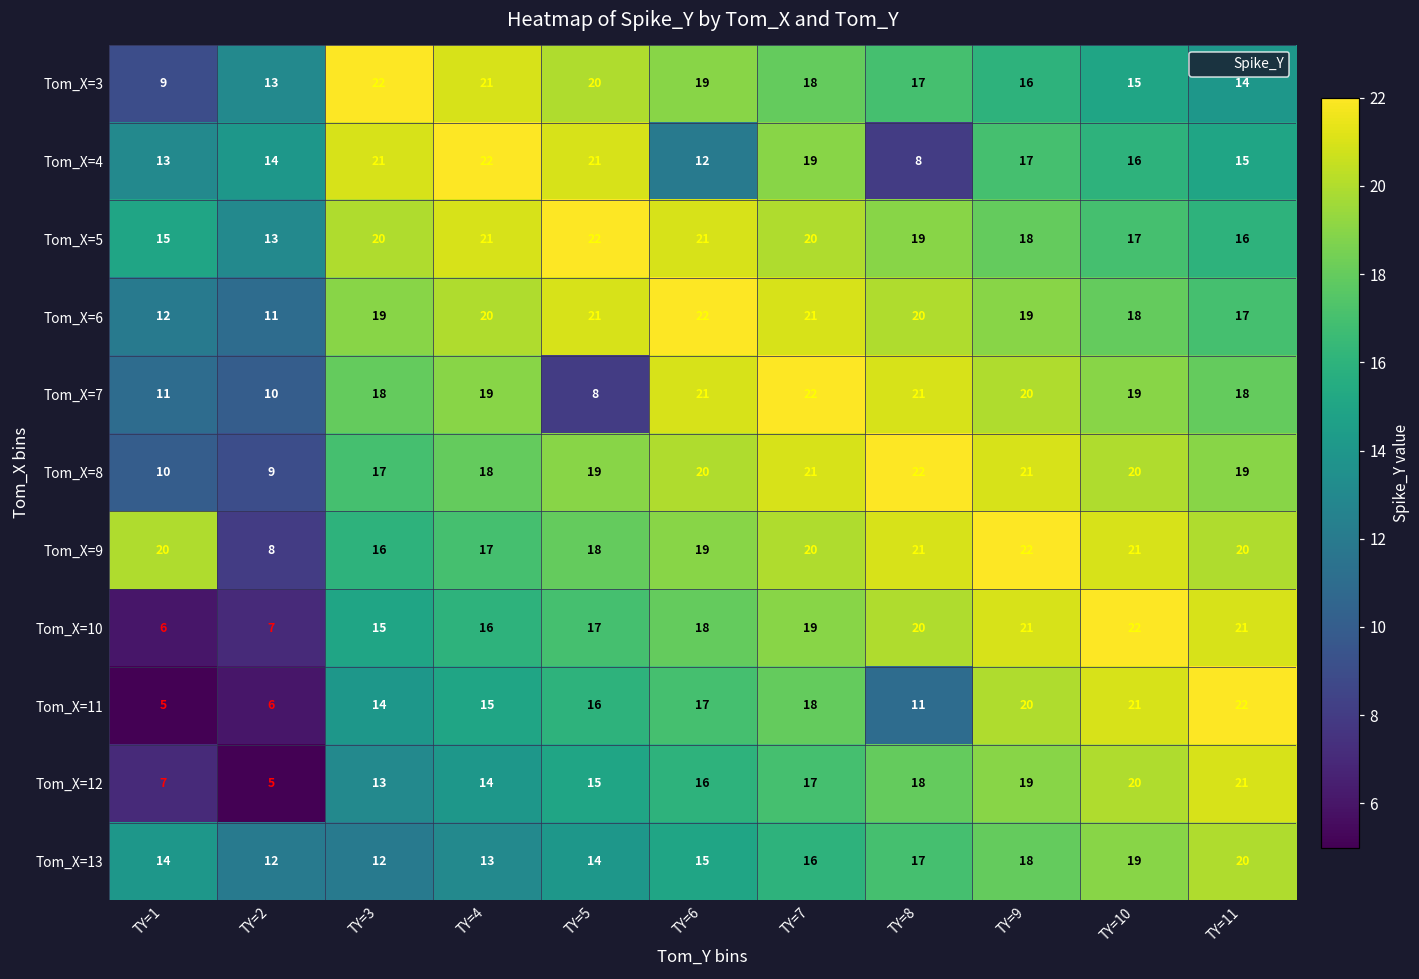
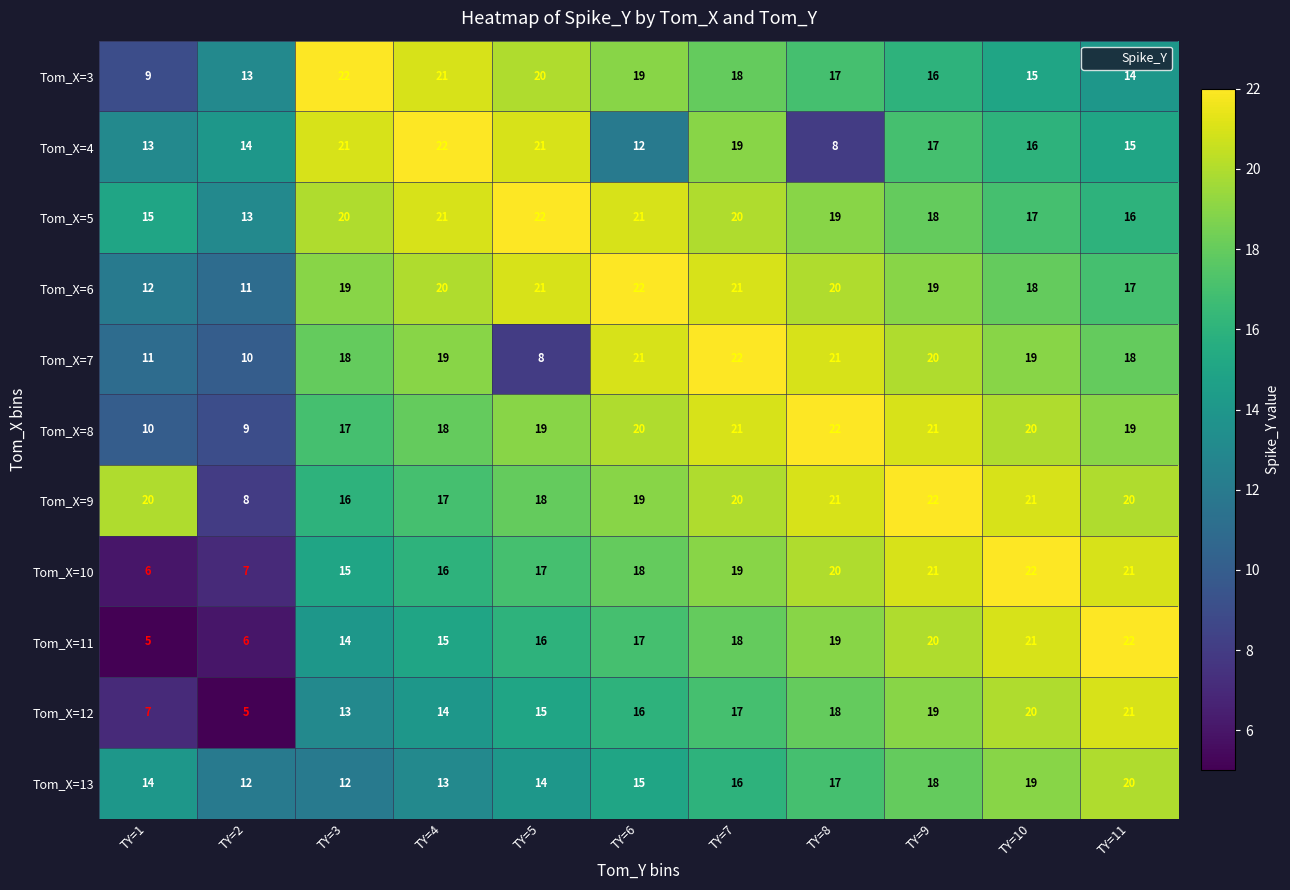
Tom_X=11, TY=8: 11 -> 19
